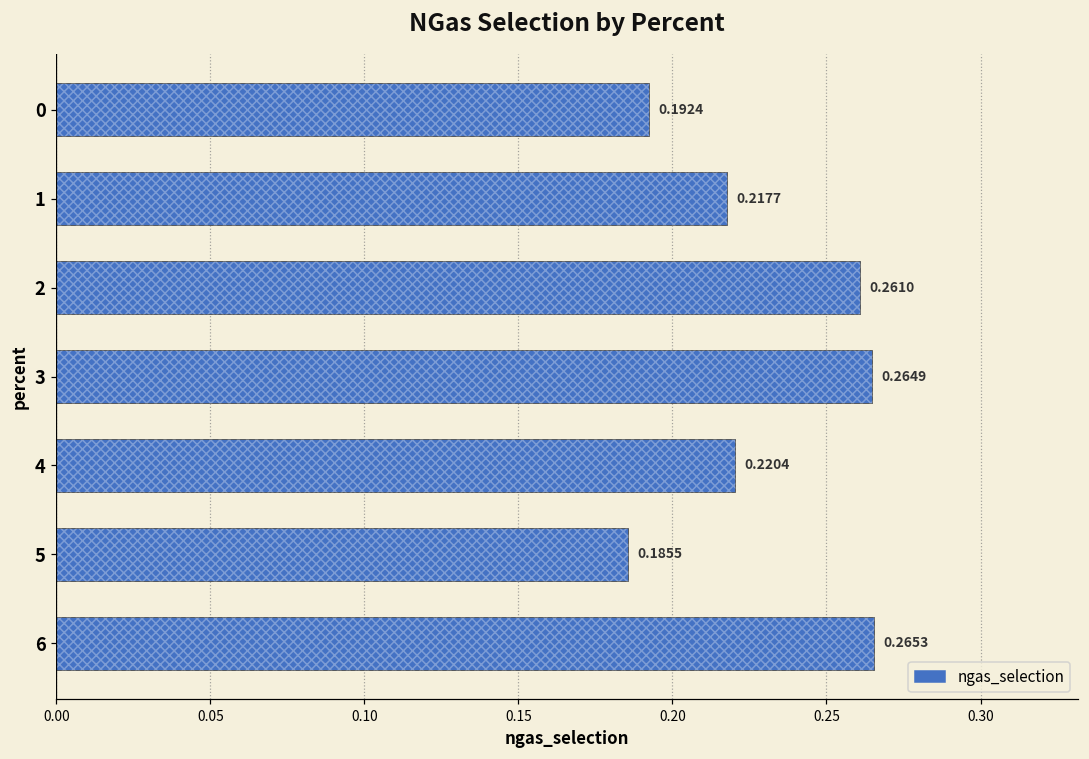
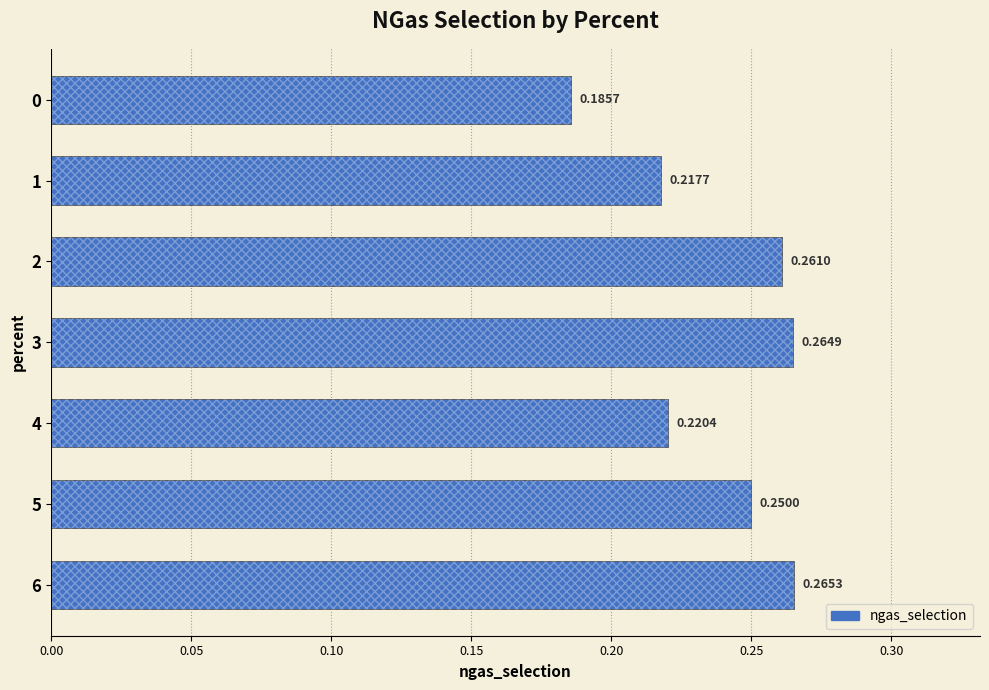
0: 0.1924 -> 0.1857
5: 0.1855 -> 0.2500
